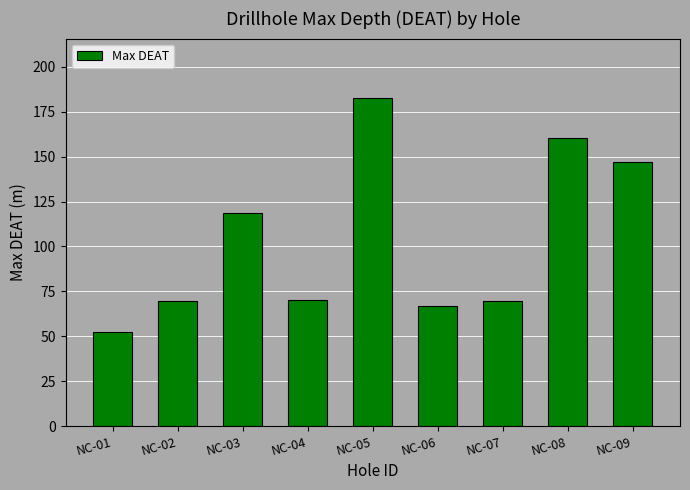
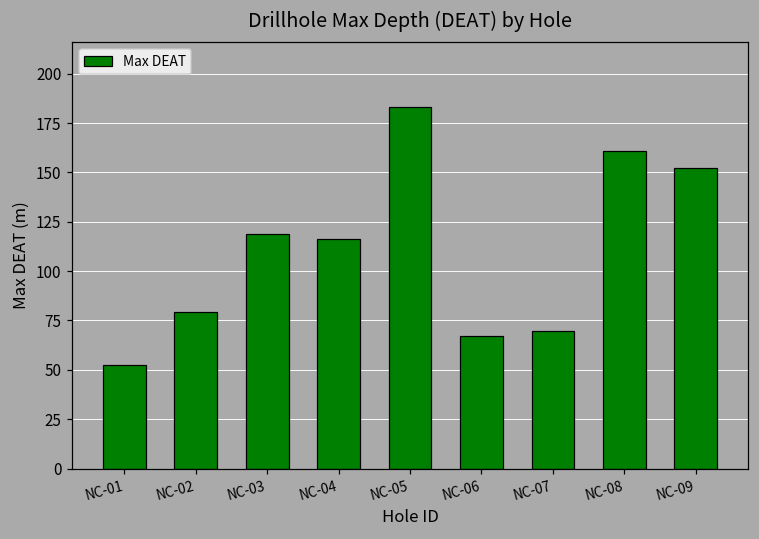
NC-02: 70 -> 79
NC-04: 70 -> 116
NC-09: 147 -> 152
